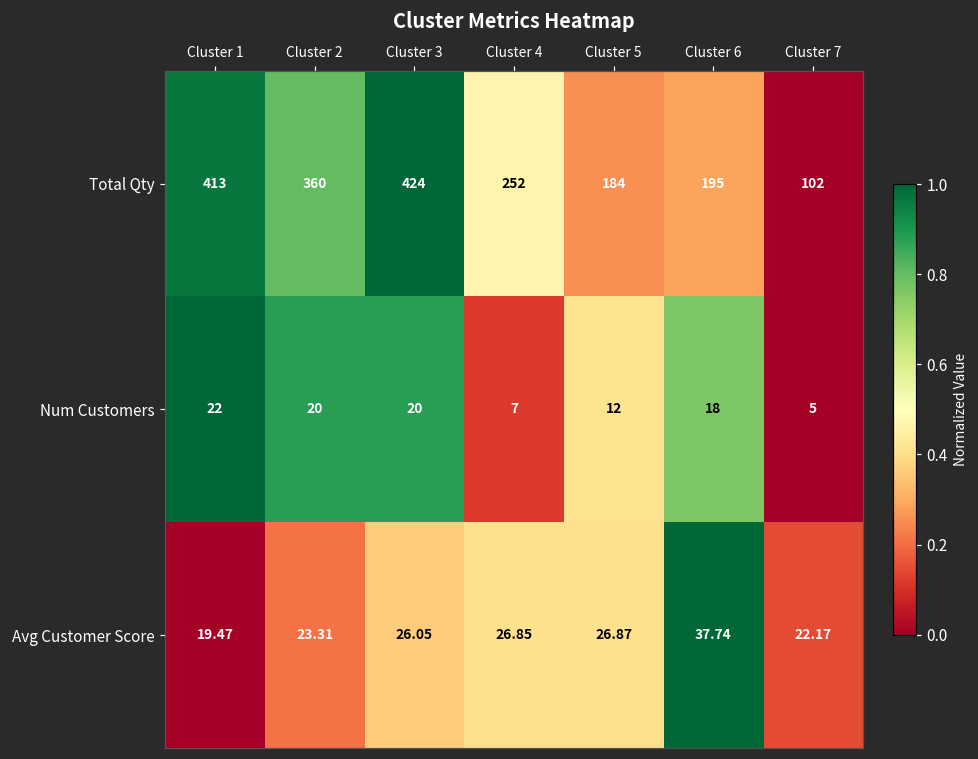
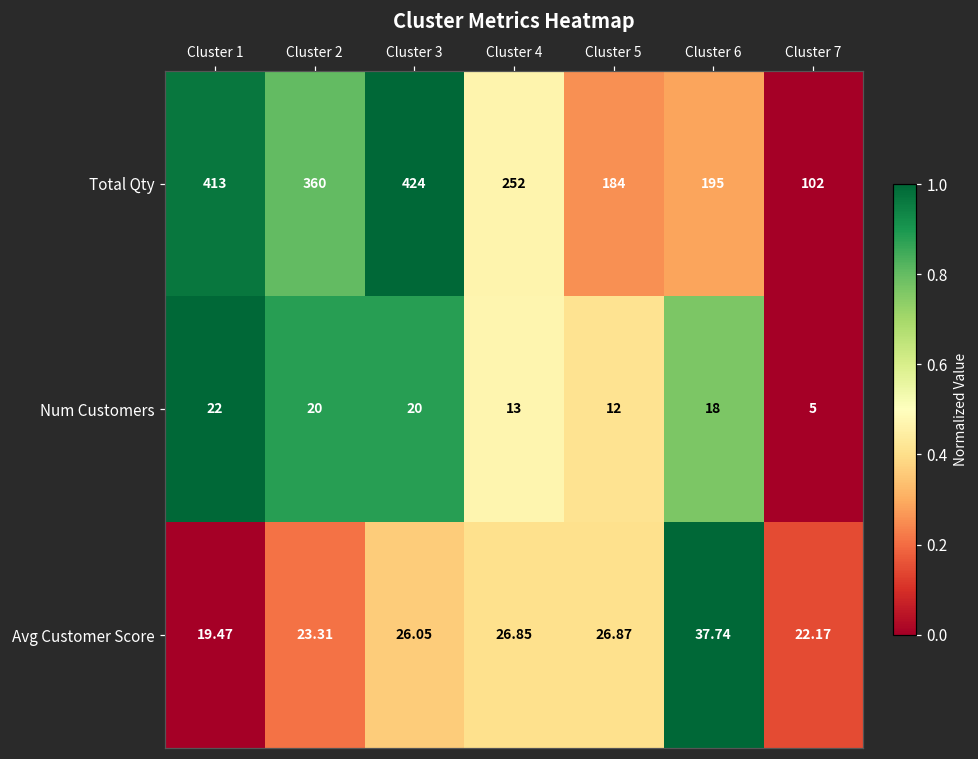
Num Customers, Cluster 4: 7 -> 13
